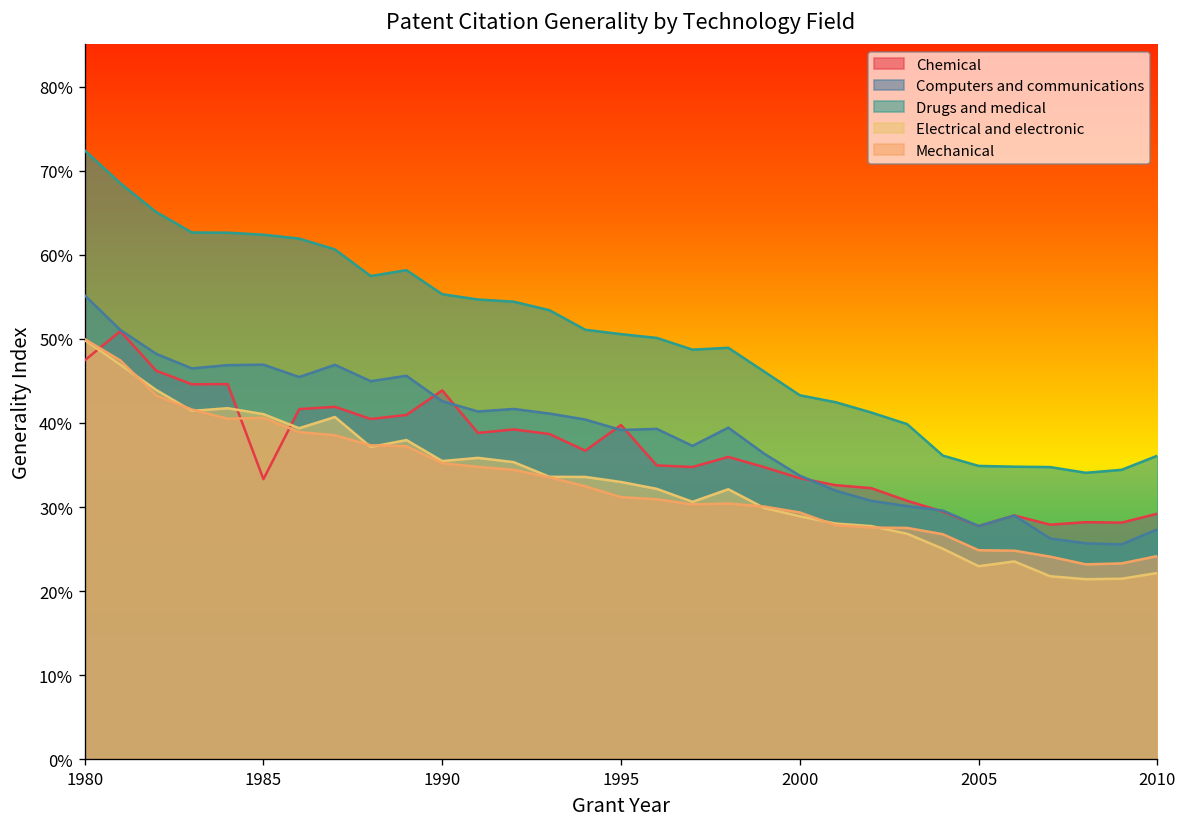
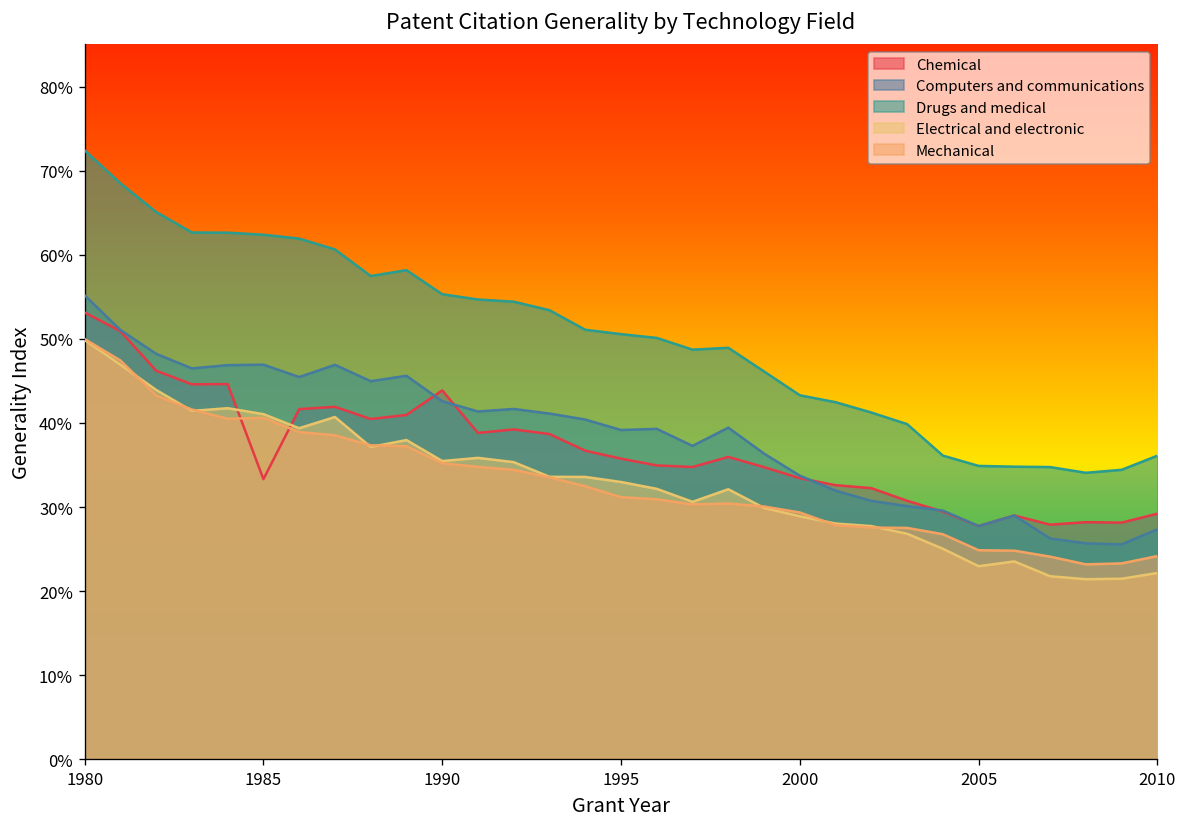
Chemical, 1980: 47% -> 53%
Chemical, 1995: 40% -> 36%
